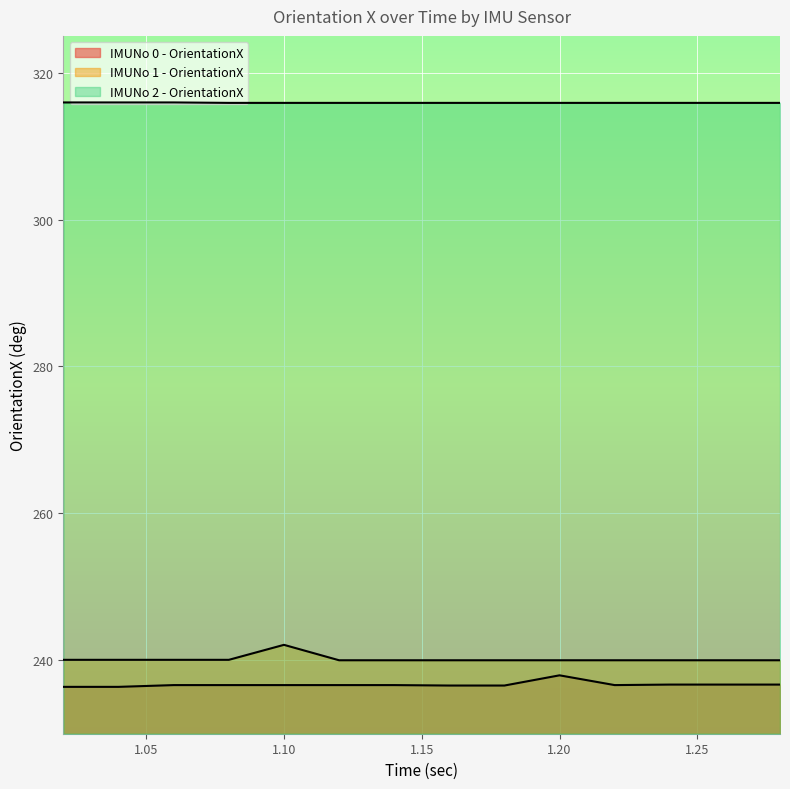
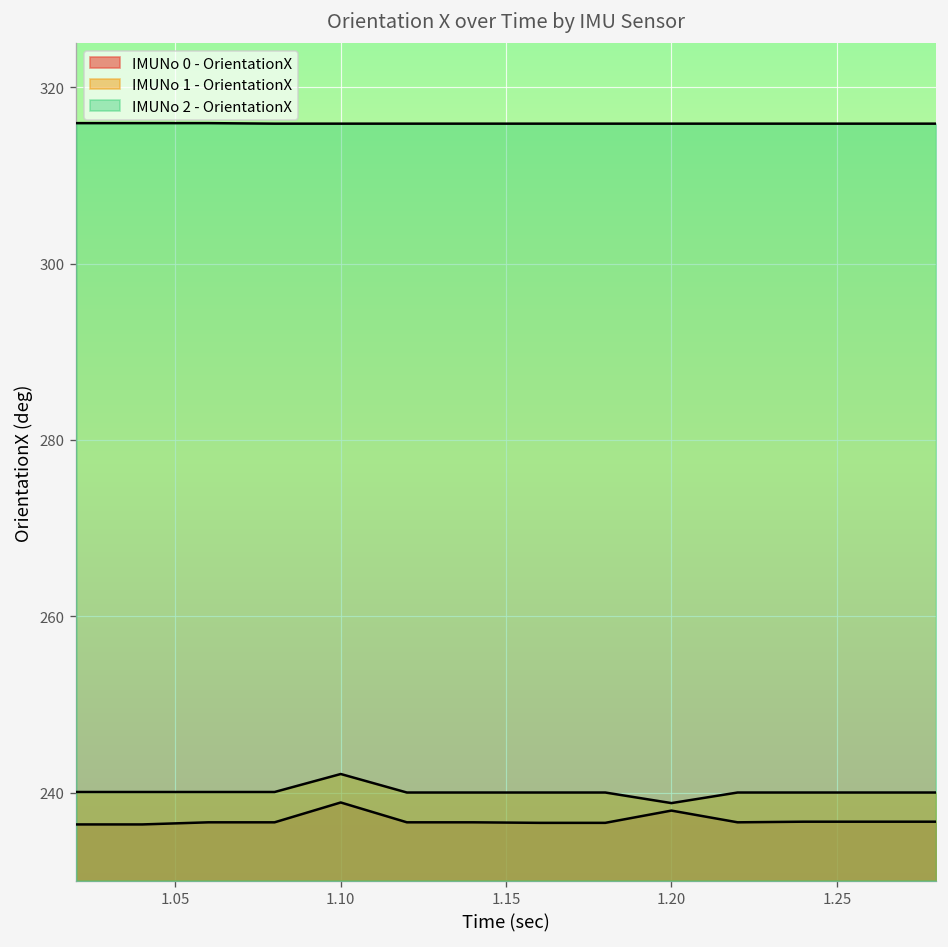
IMUNo 0 - OrientationX, 1.10: 237 -> 239
IMUNo 1 - OrientationX, 1.20: 240 -> 239
